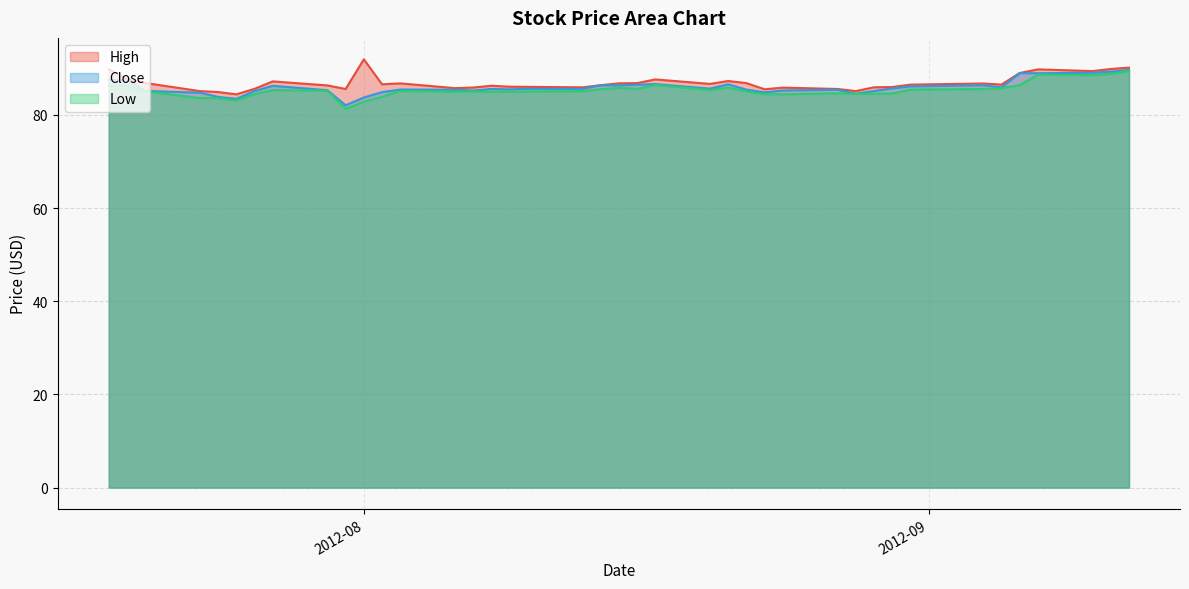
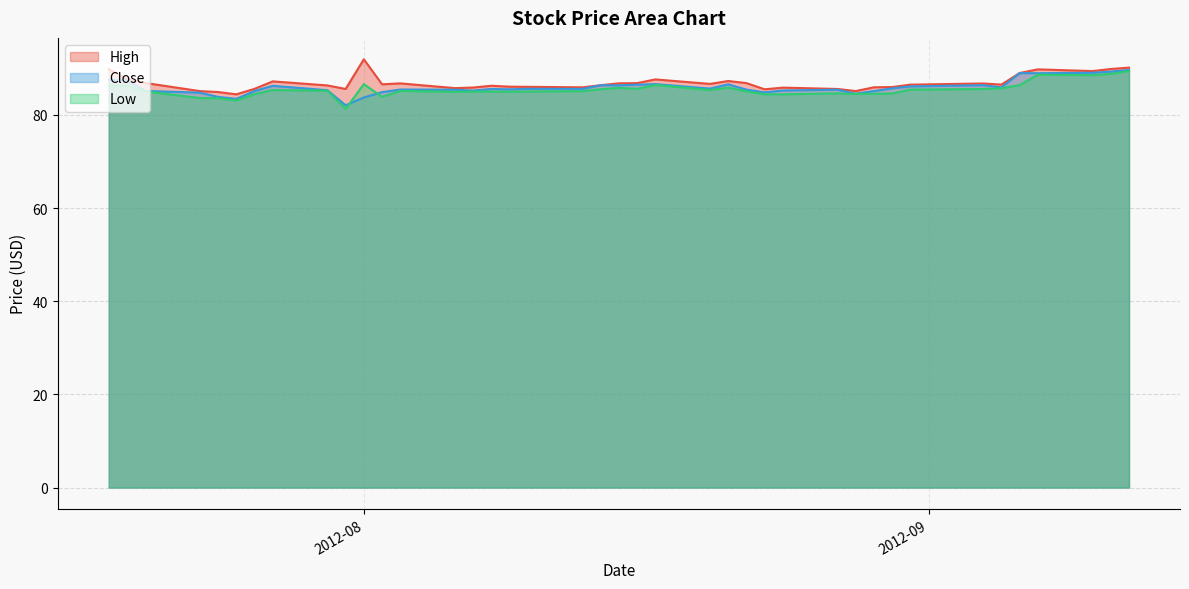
Low, 2012-08: 83 -> 87
